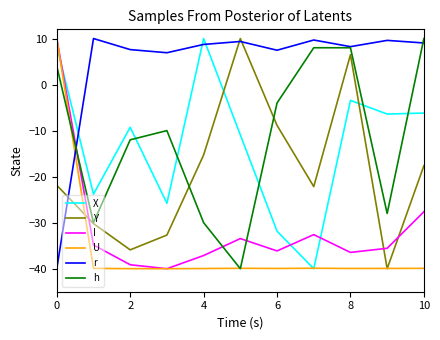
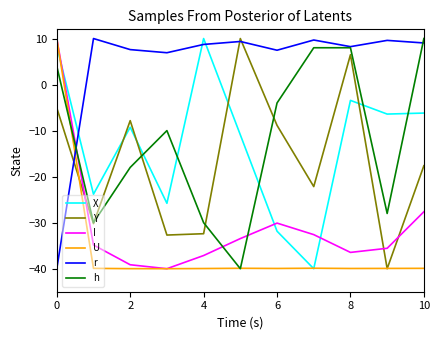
Y, 0: -22 -> -5
Y, 2: -36 -> -8
h, 2: -12 -> -18
Y, 4: -15 -> -32
I, 6: -36 -> -30
